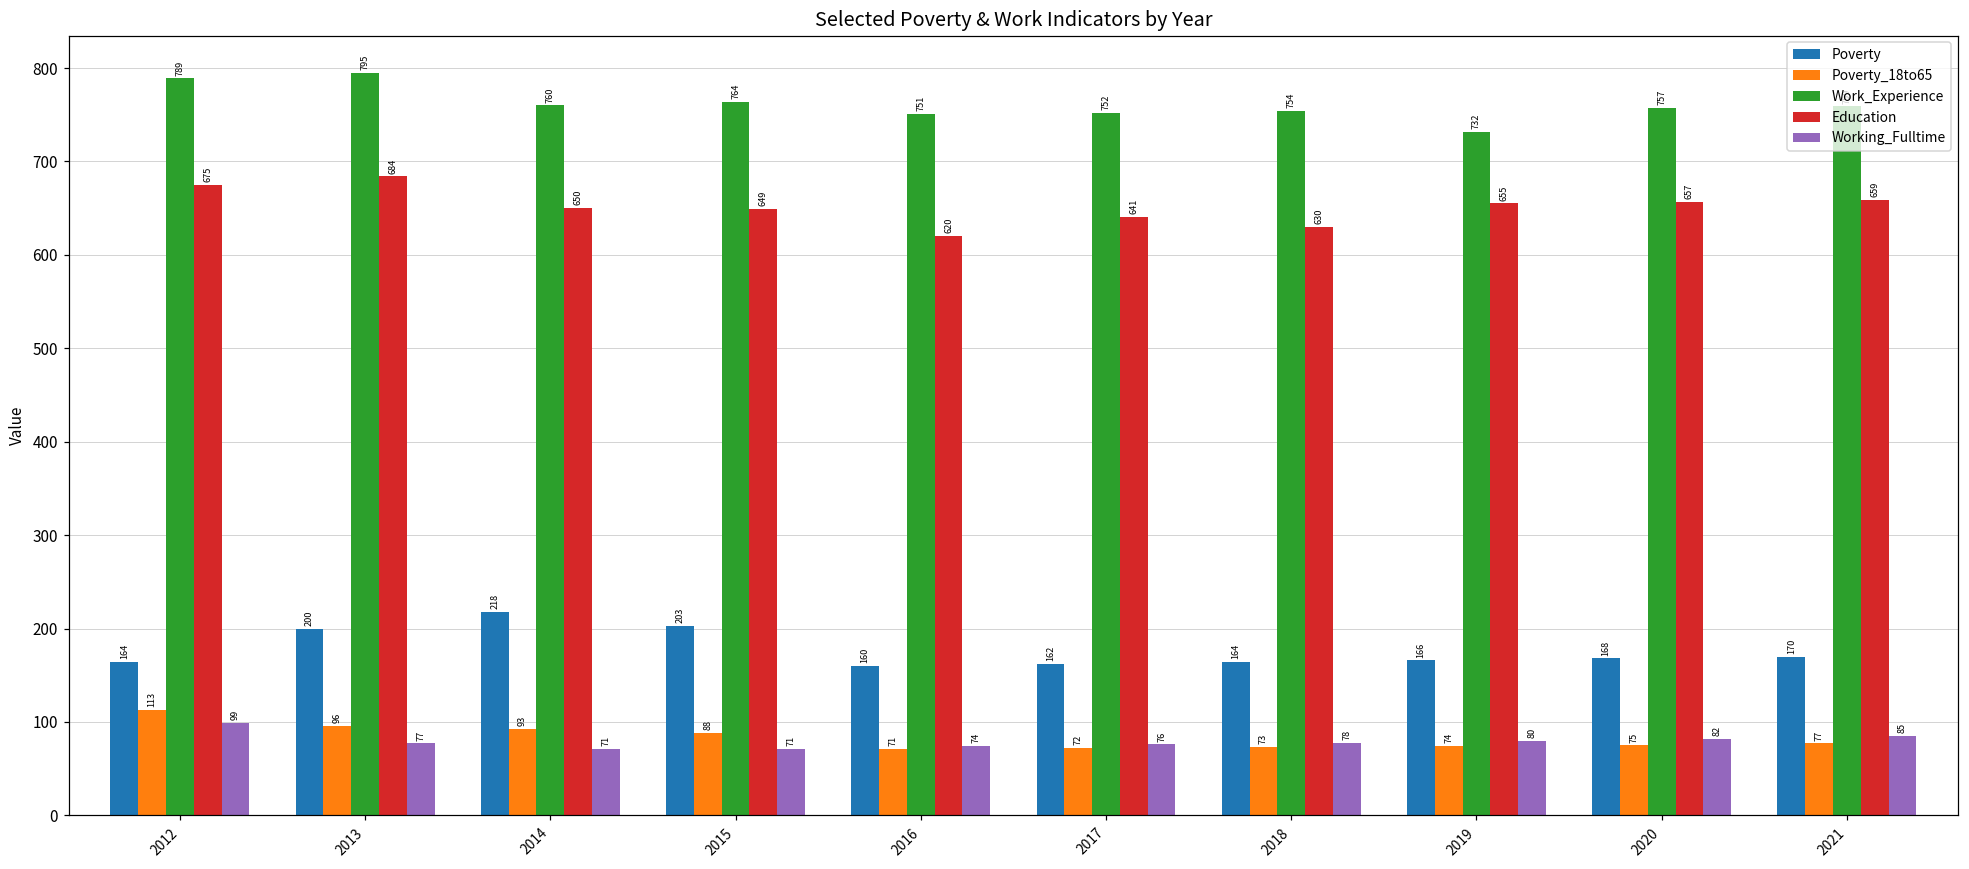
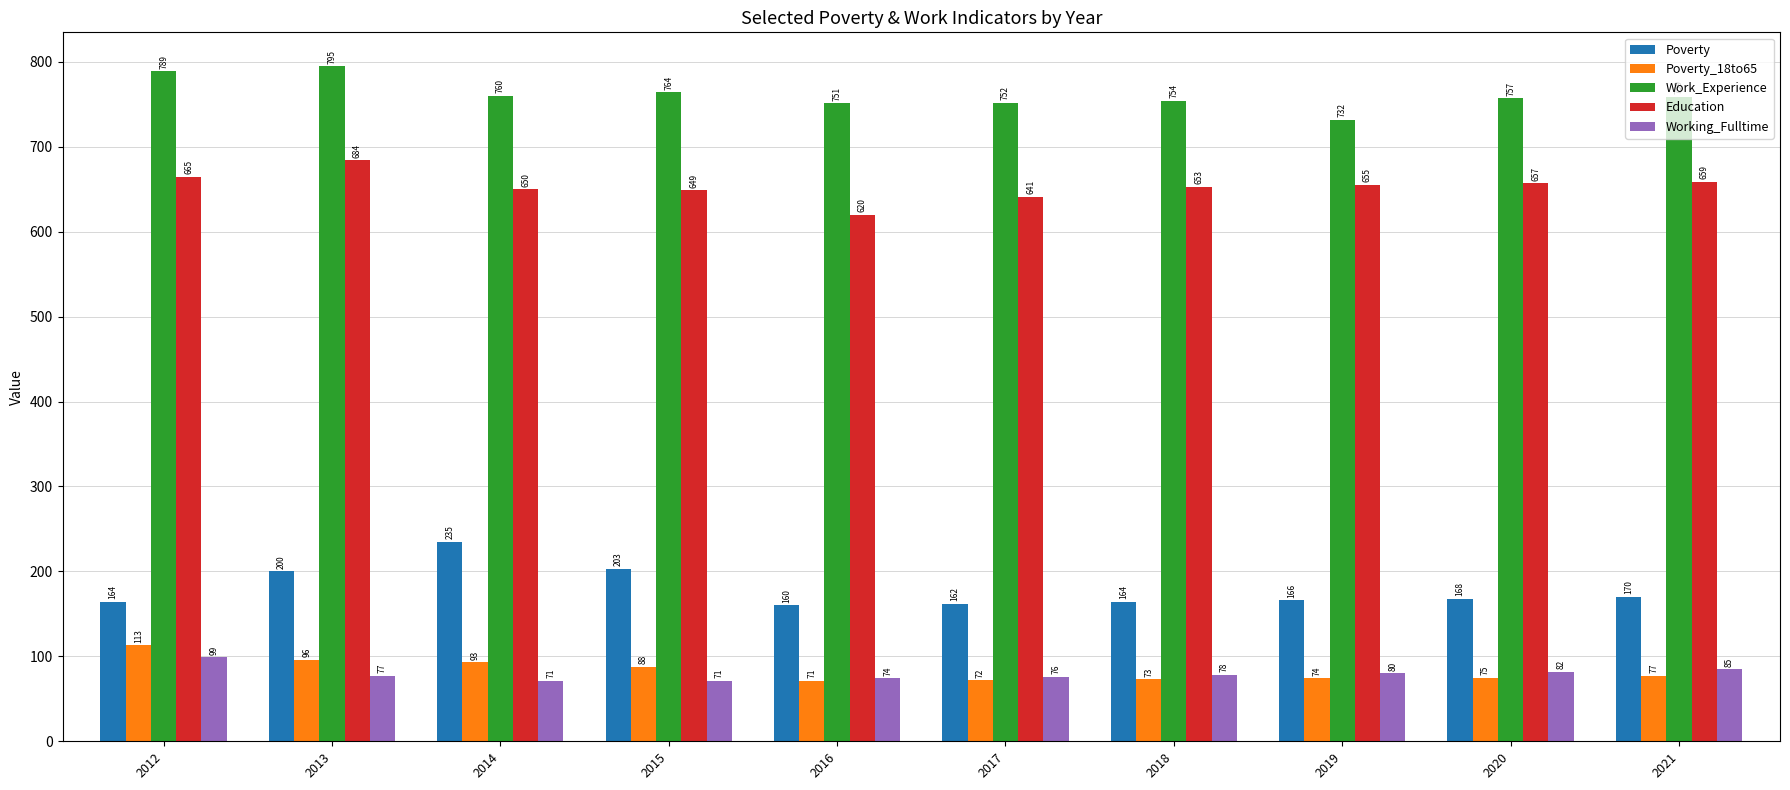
Education, 2012: 675 -> 665
Poverty, 2014: 218 -> 235
Education, 2018: 630 -> 653
